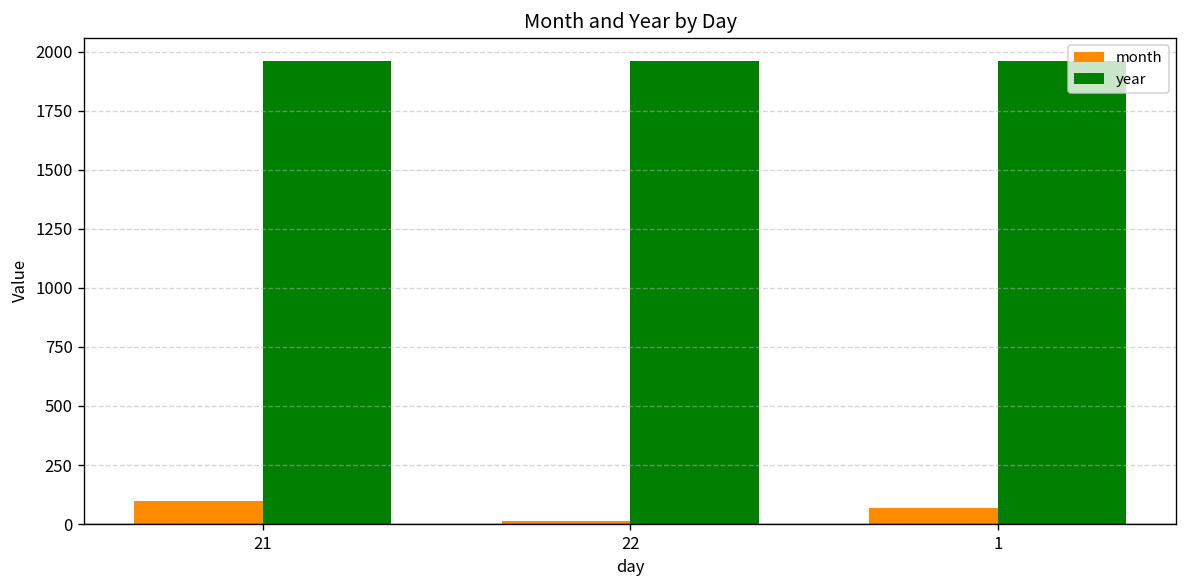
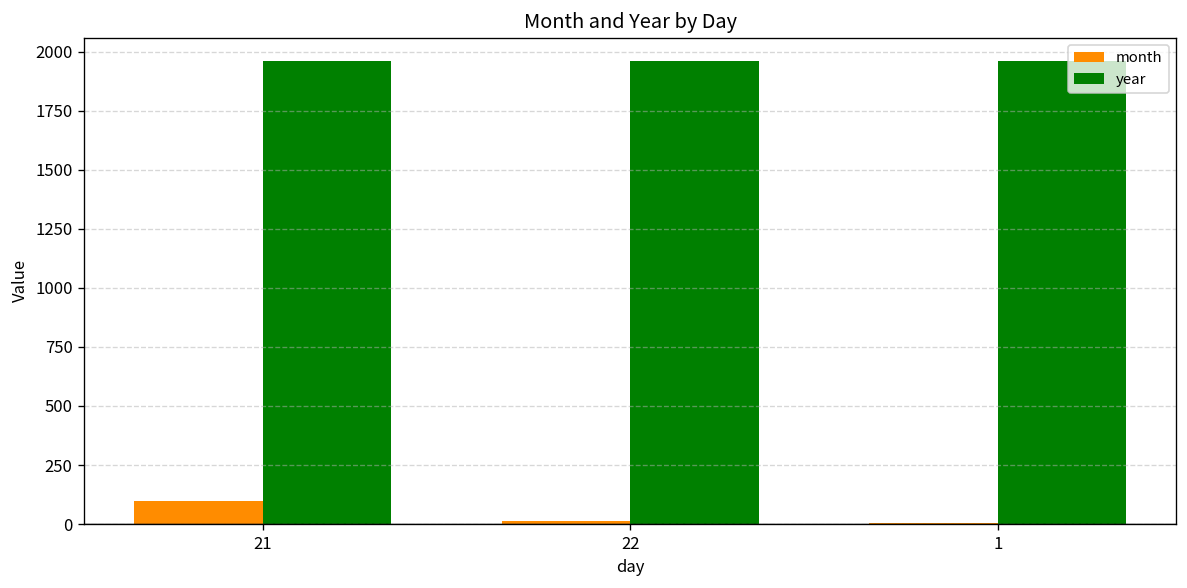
month, 1: 70 -> 10
